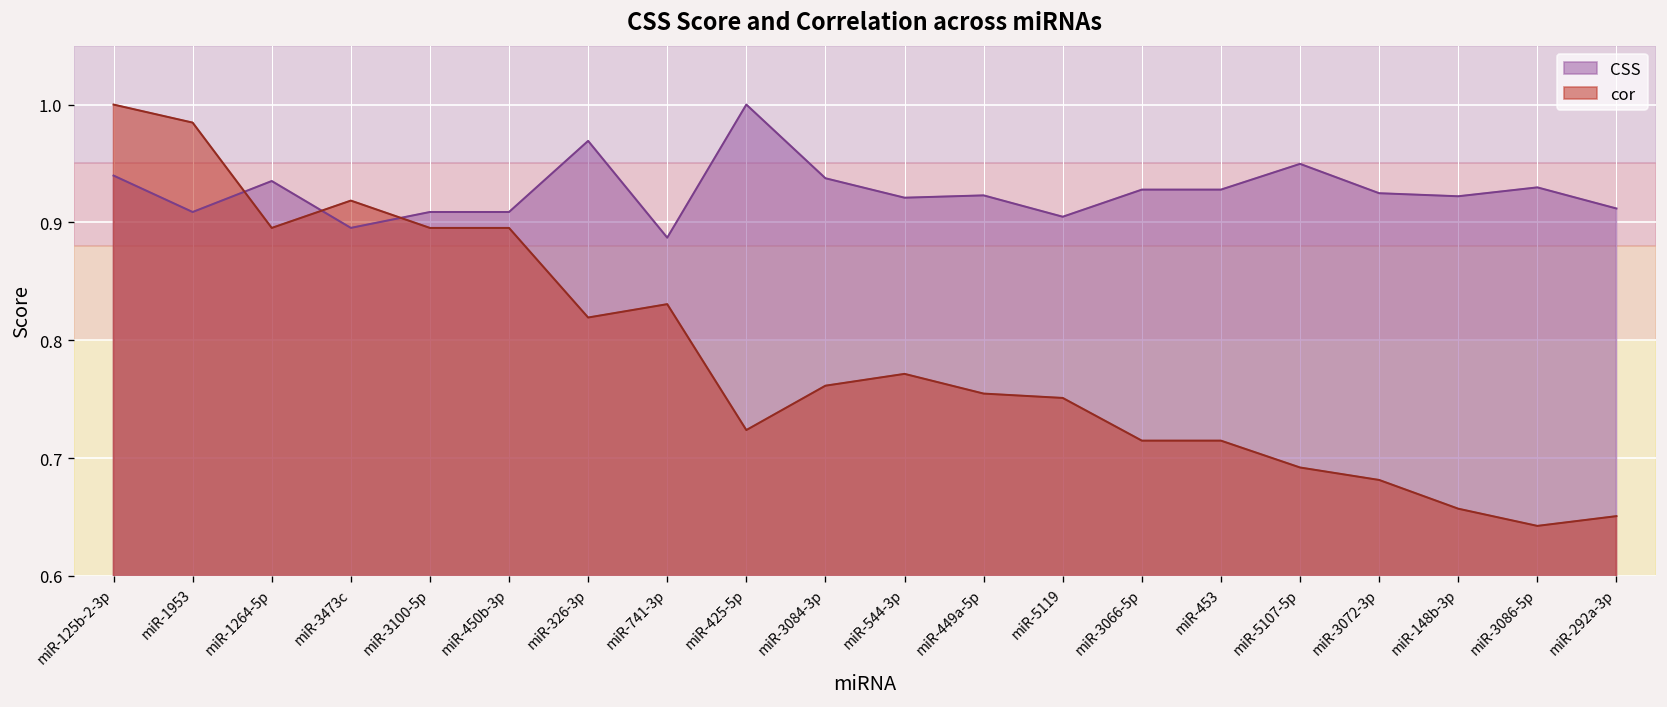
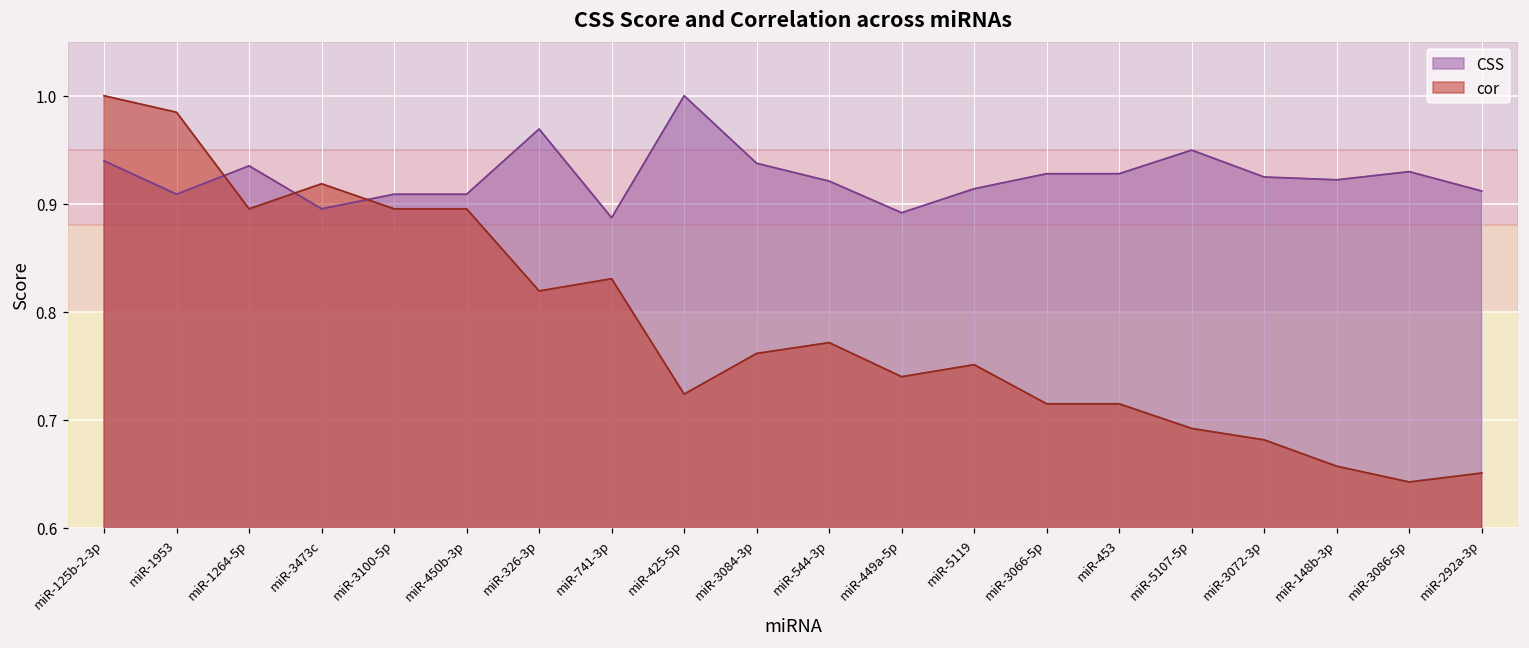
CSS, miR-449a-5p: 0.92 -> 0.89
cor, miR-449a-5p: 0.75 -> 0.74
CSS, miR-5119: 0.90 -> 0.91
